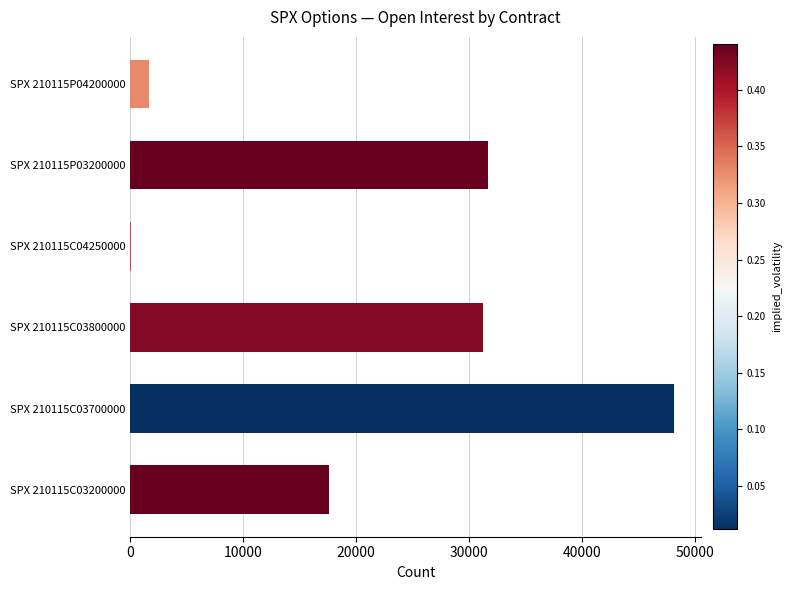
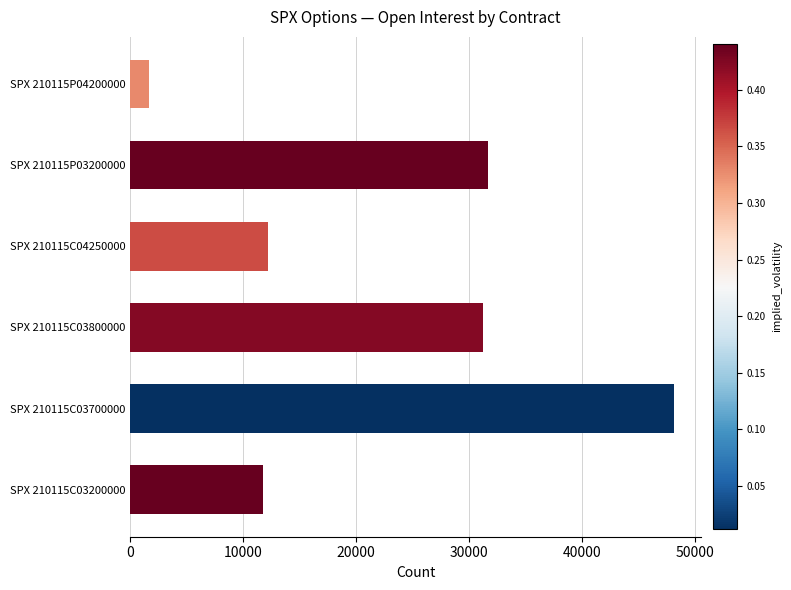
SPX 210115C04250000: 0 -> 12200
SPX 210115C03200000: 17600 -> 11800
